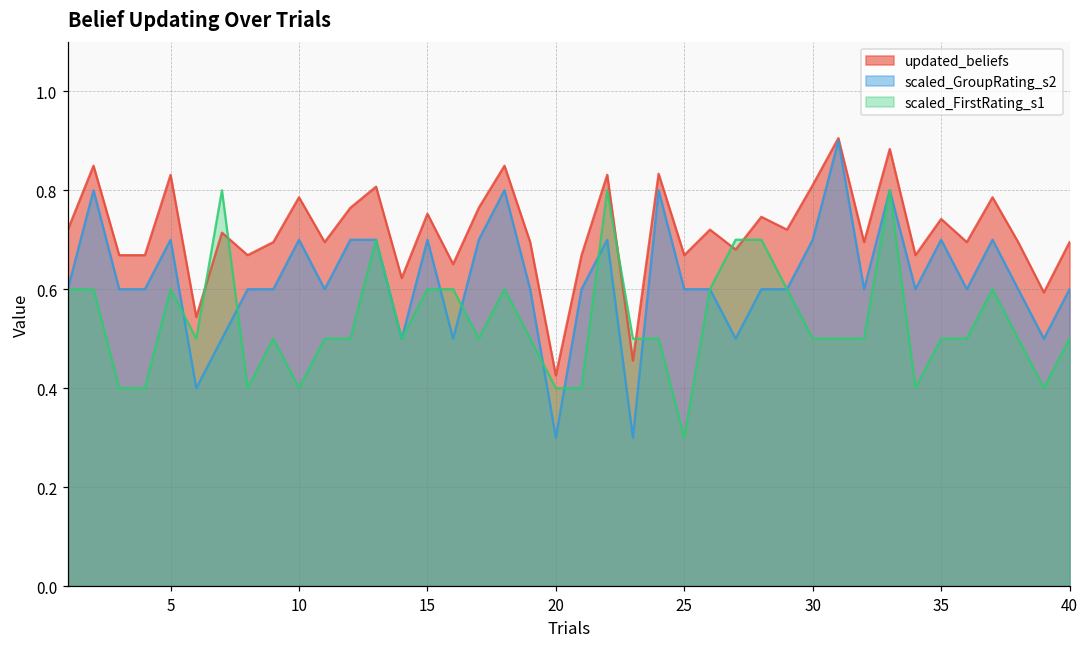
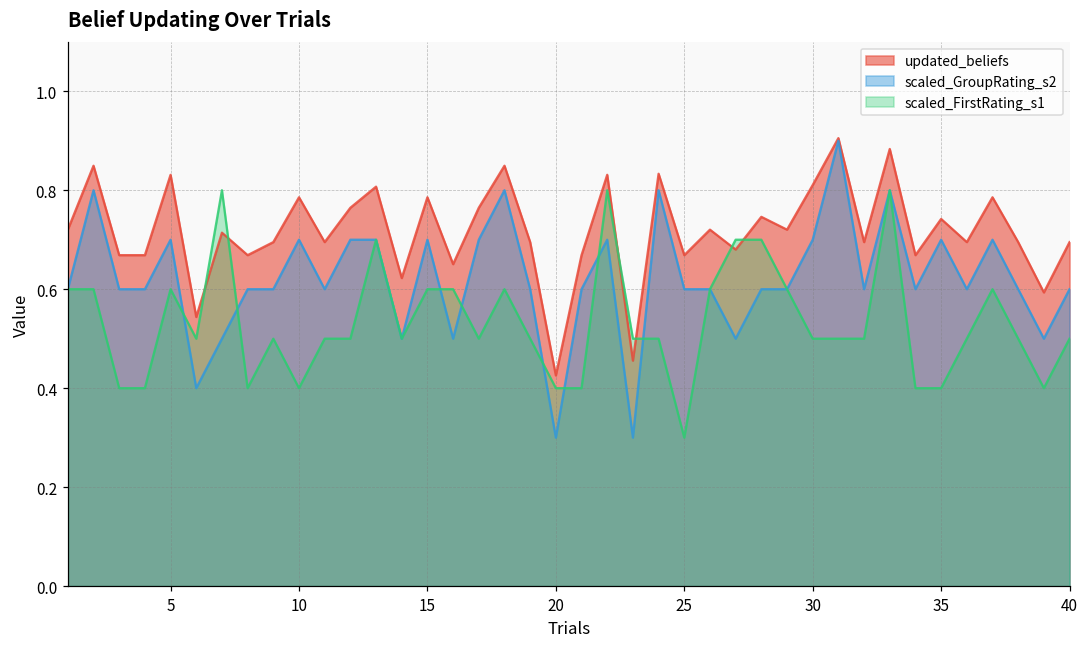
updated_beliefs, 15: 0.75 -> 0.79
scaled_FirstRating_s1, 35: 0.5 -> 0.4
